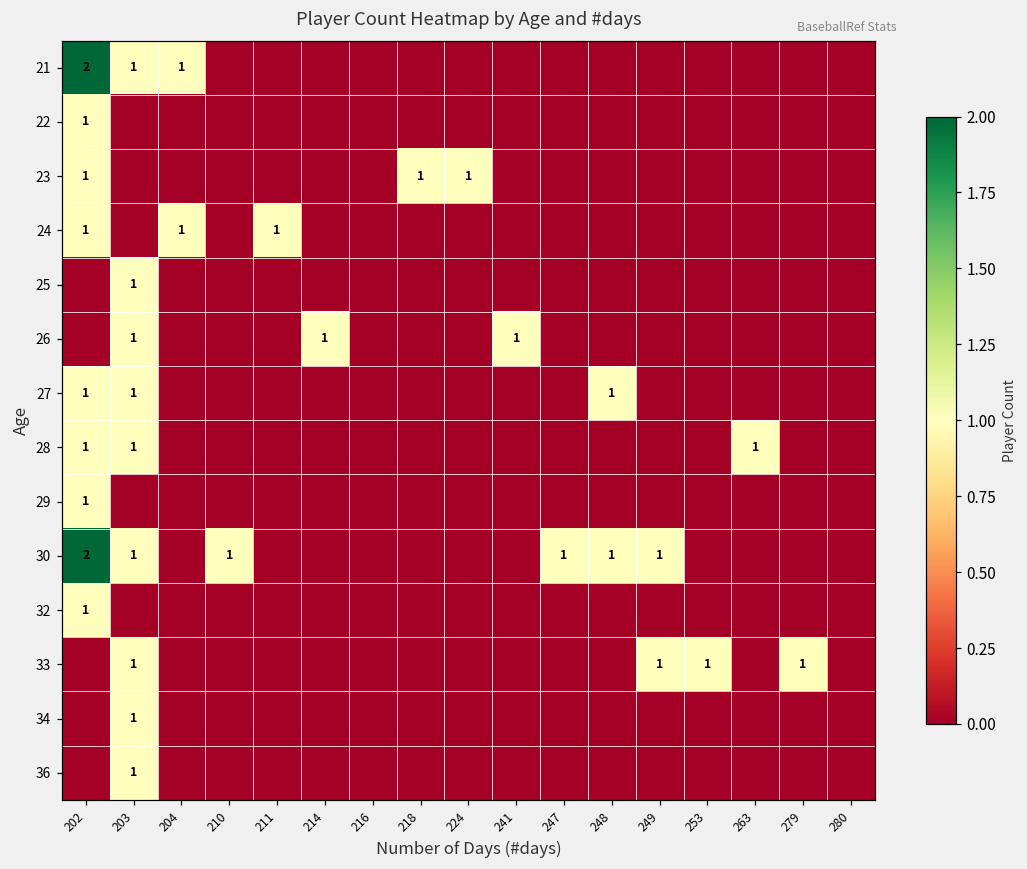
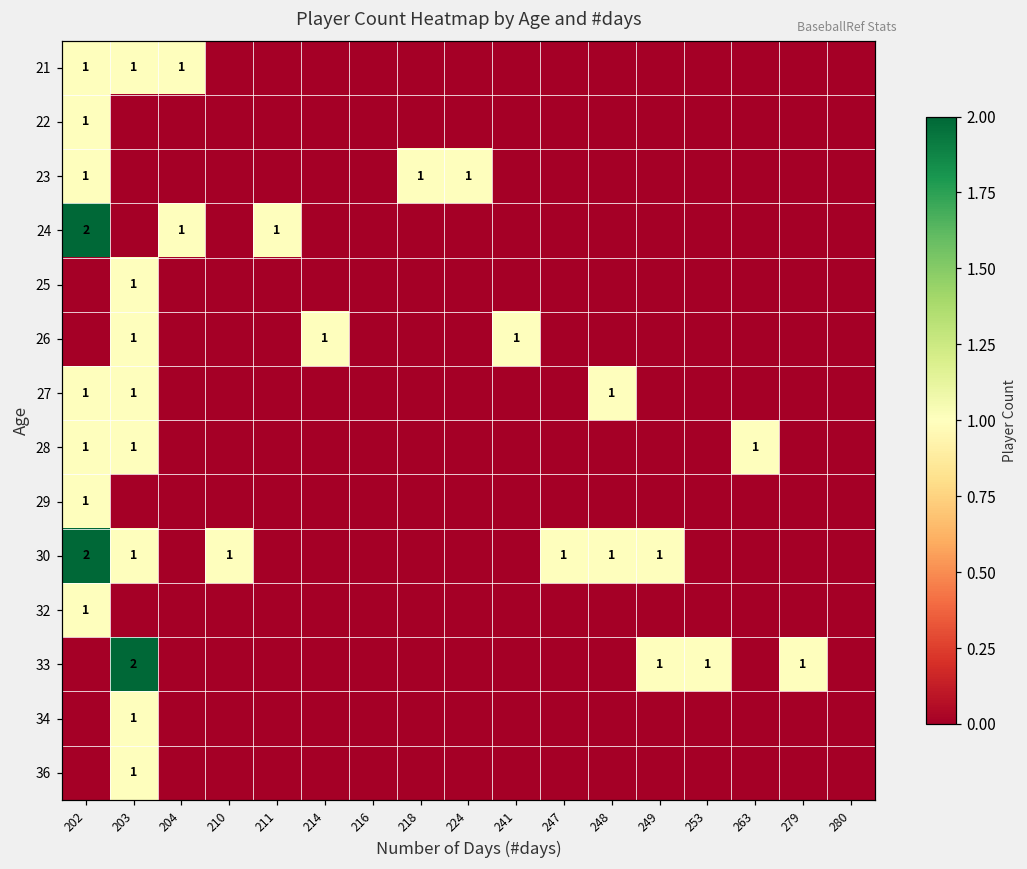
21, 202: 2 -> 1
24, 202: 1 -> 2
33, 203: 1 -> 2
